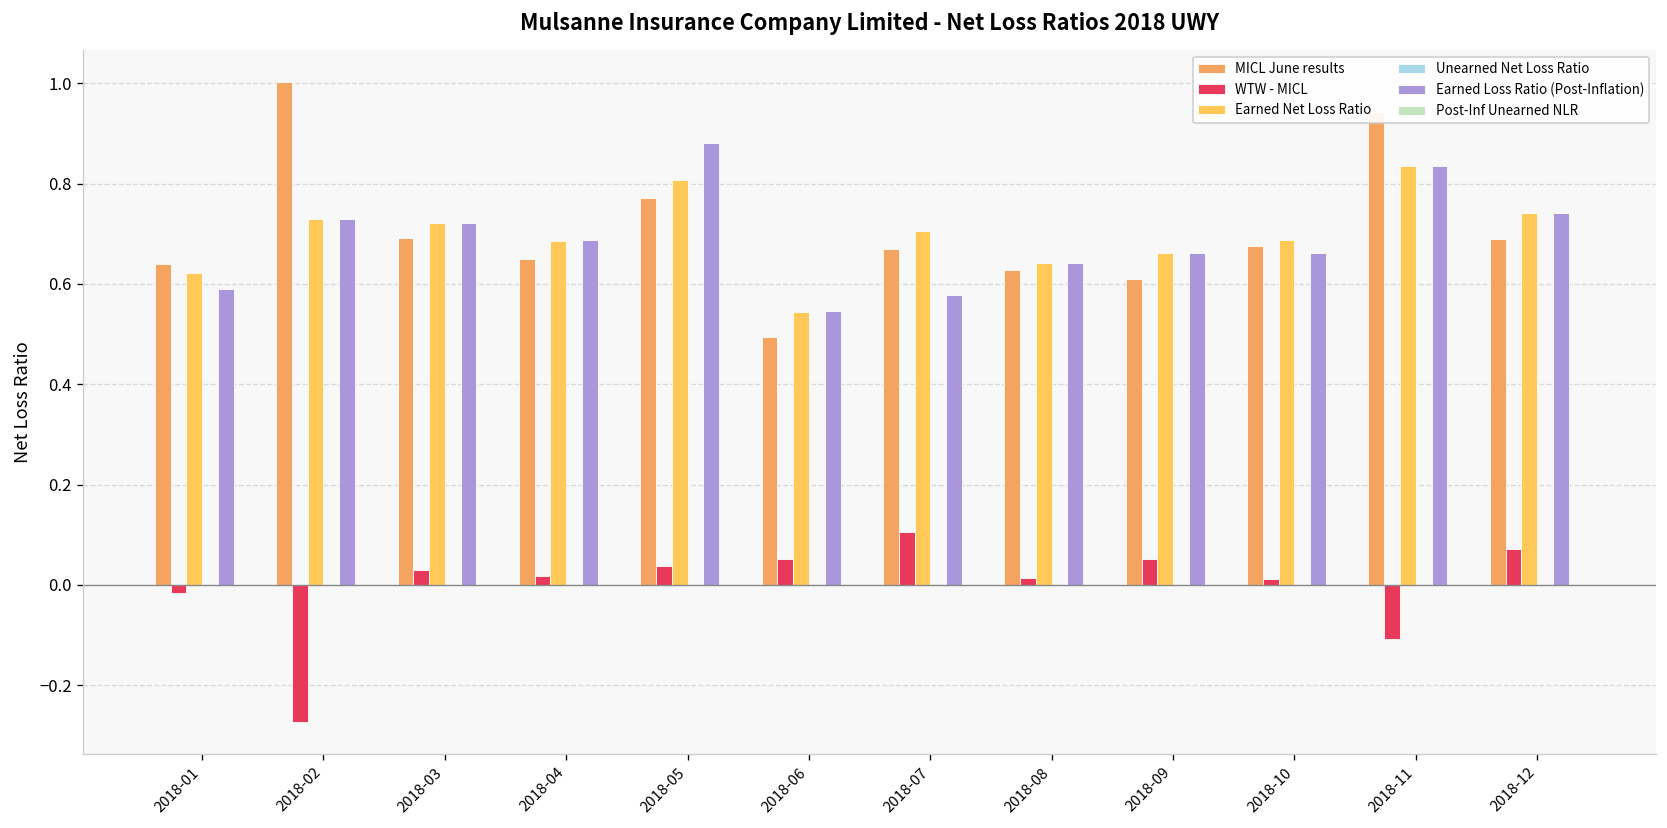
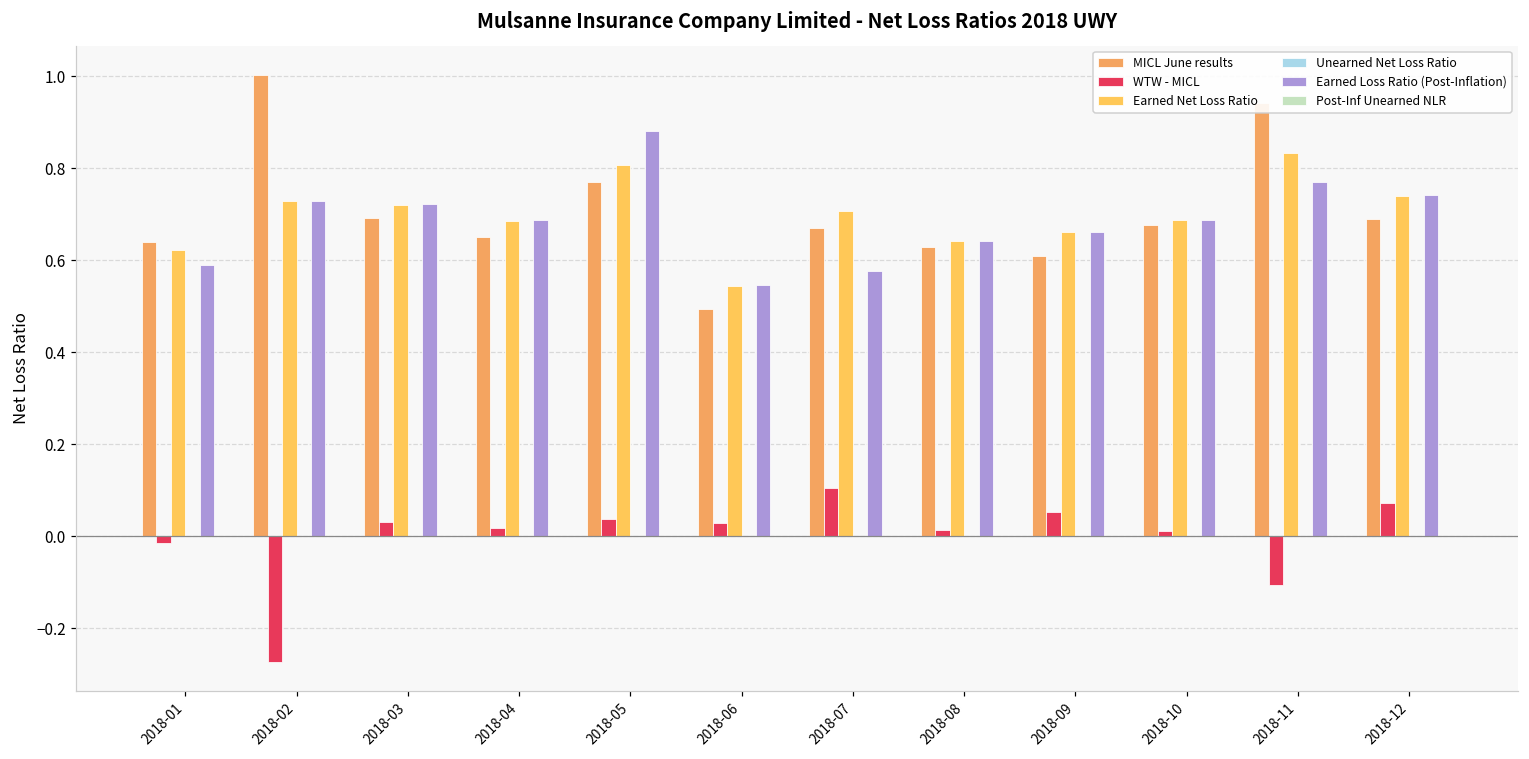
WTW - MICL, 2018-06: 0.05 -> 0.03
Earned Loss Ratio (Post-Inflation), 2018-10: 0.66 -> 0.69
Earned Loss Ratio (Post-Inflation), 2018-11: 0.84 -> 0.77
